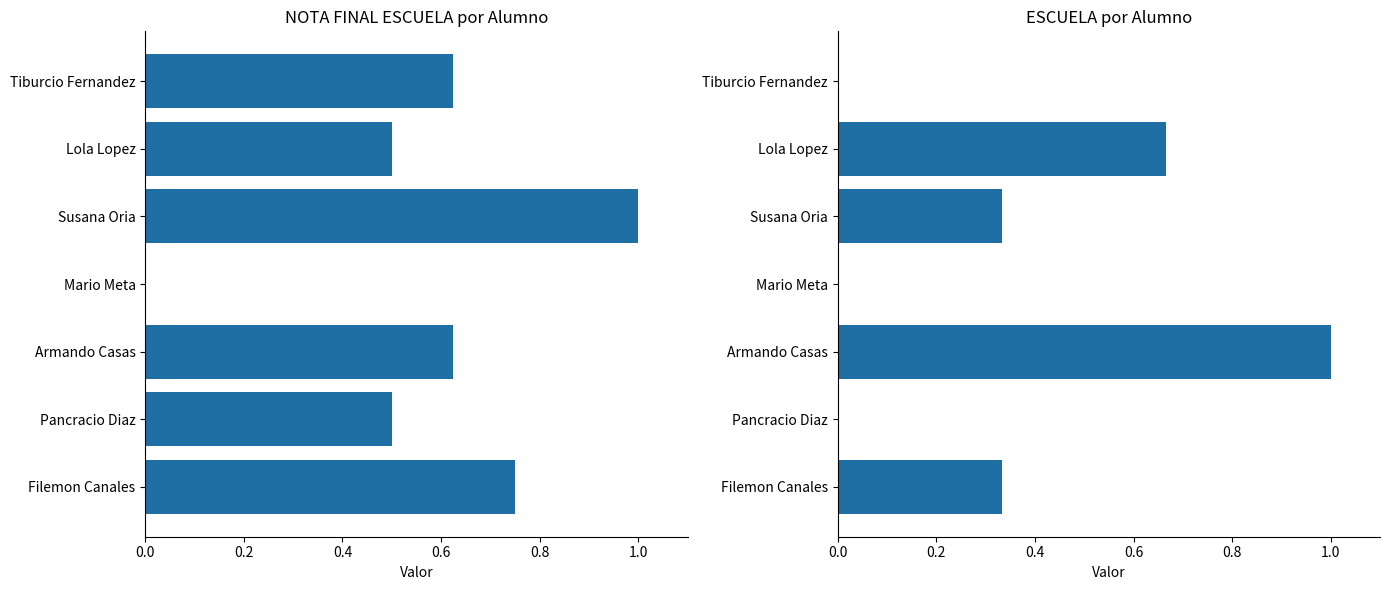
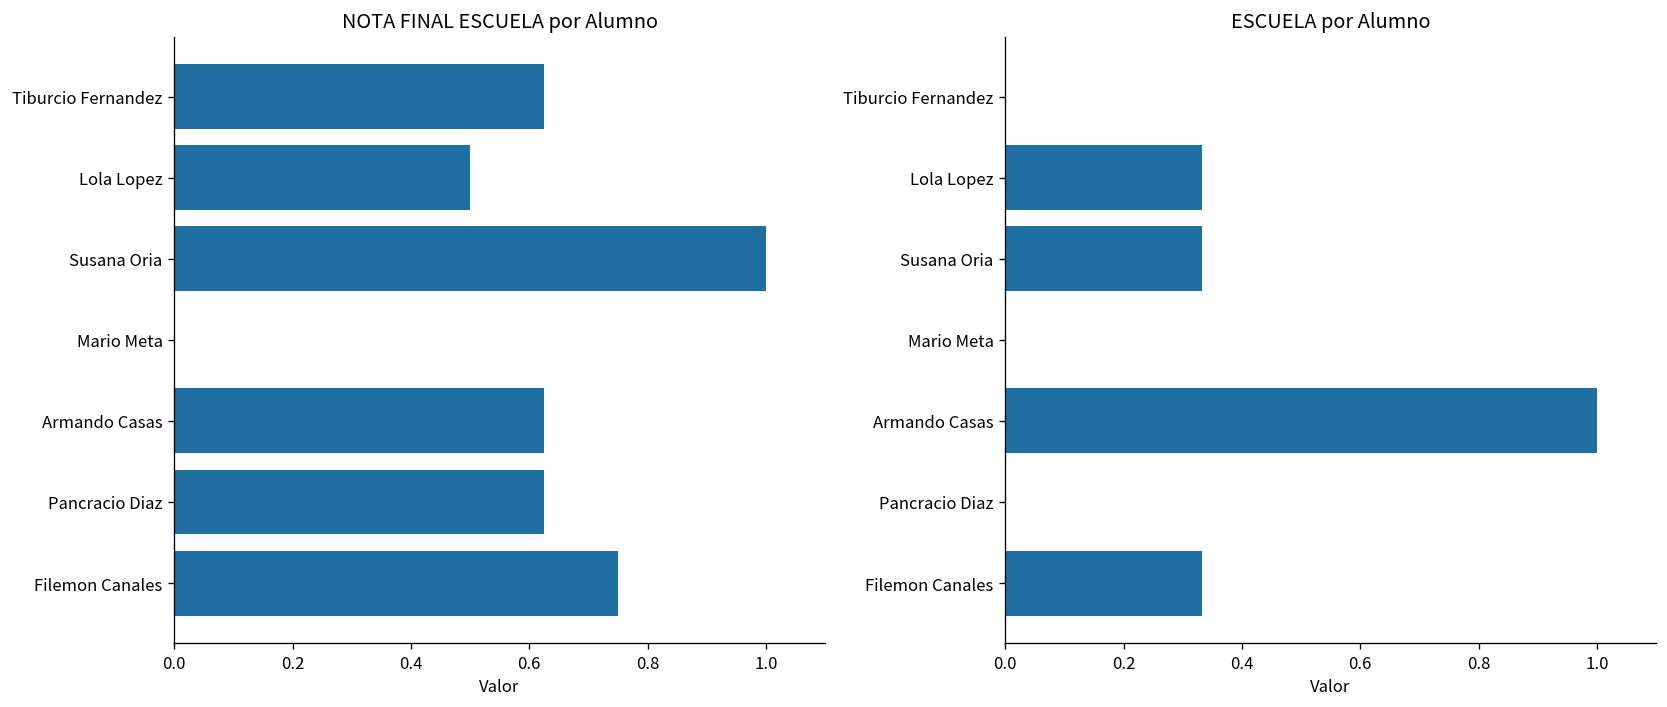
NOTA FINAL ESCUELA por Alumno, Pancracio Diaz: 0.50 -> 0.63
ESCUELA por Alumno, Lola Lopez: 0.67 -> 0.33
